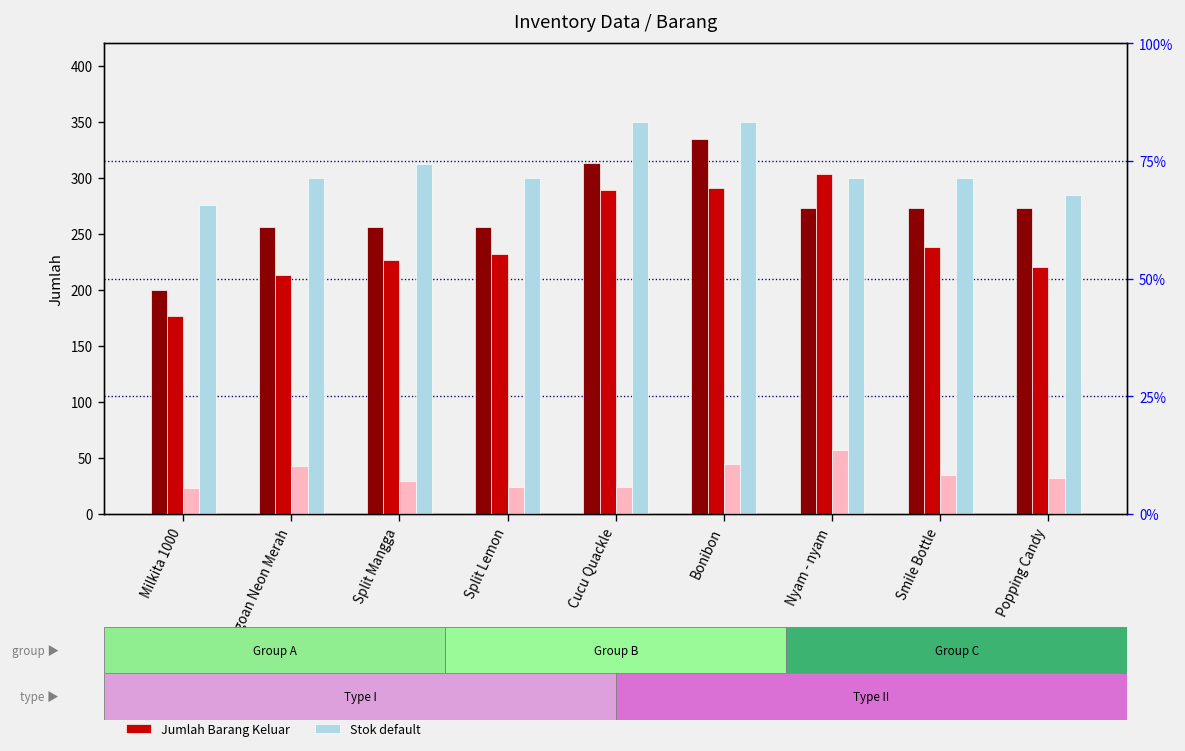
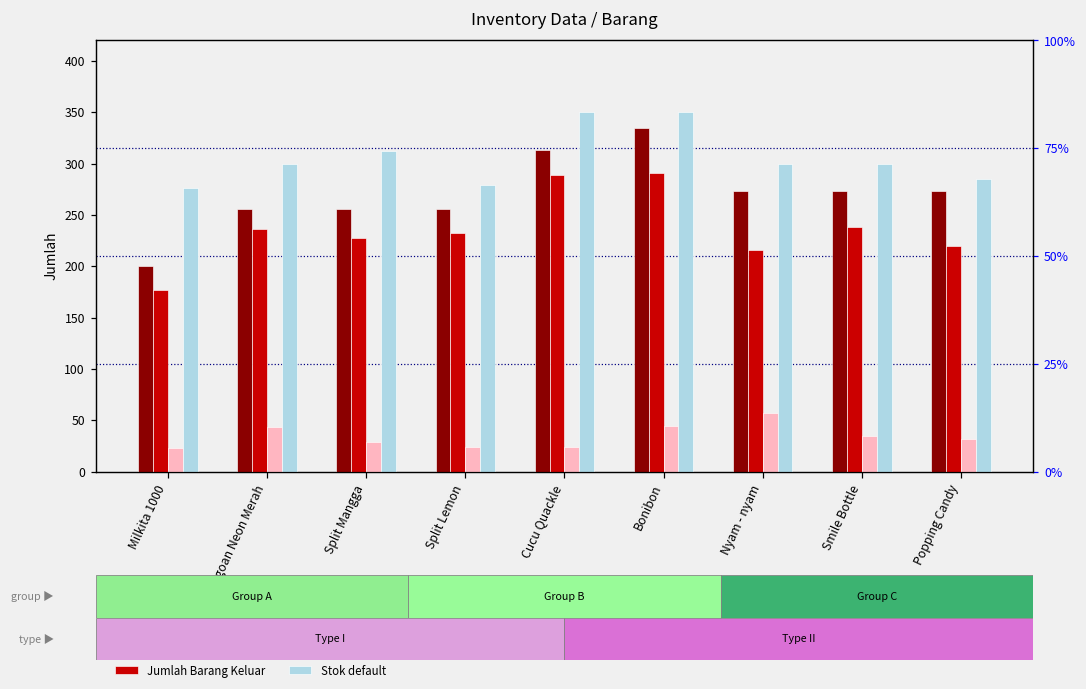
Jumlah Barang Keluar, Jagoan Neon Merah: 210 -> 240
Stok default, Split Lemon: 300 -> 280
Jumlah Barang Keluar, Nyam - nyam: 300 -> 220
